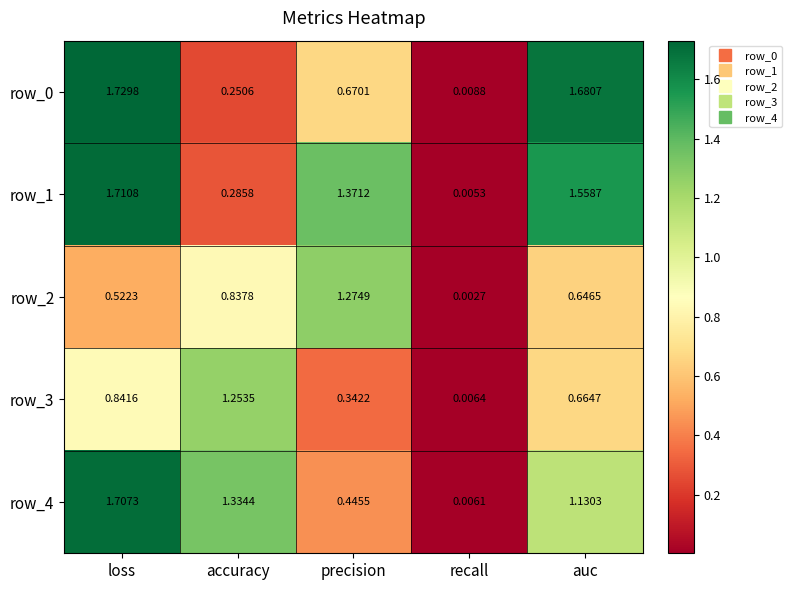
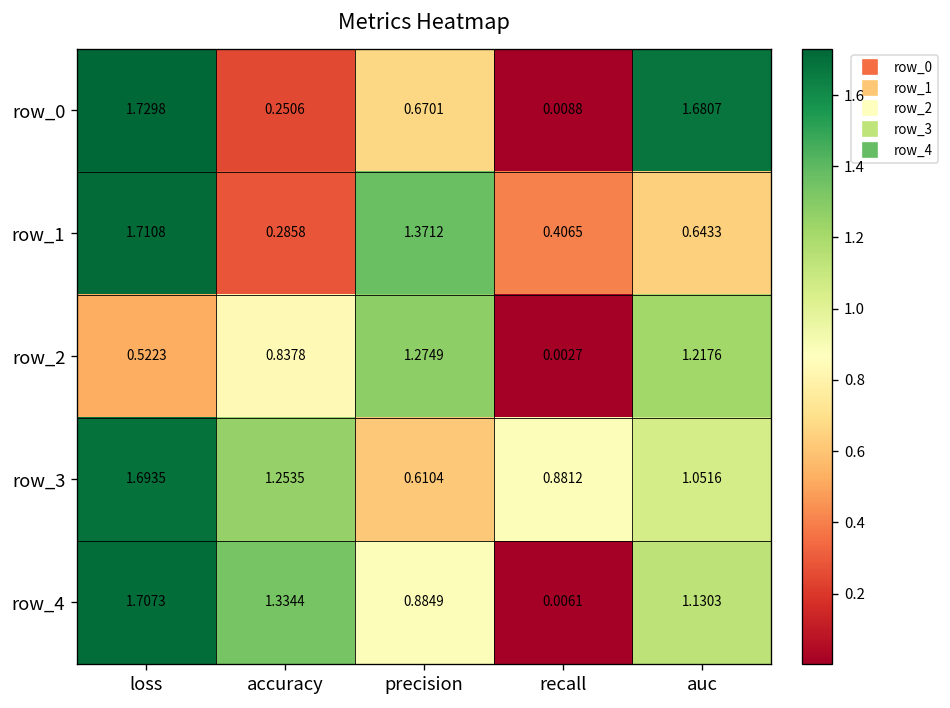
row_1, recall: 0.0053 -> 0.4065
row_1, auc: 1.5587 -> 0.6433
row_2, auc: 0.6465 -> 1.2176
row_3, loss: 0.8416 -> 1.6935
row_3, precision: 0.3422 -> 0.6104
row_3, recall: 0.0064 -> 0.8812
row_3, auc: 0.6647 -> 1.0516
row_4, precision: 0.4455 -> 0.8849
